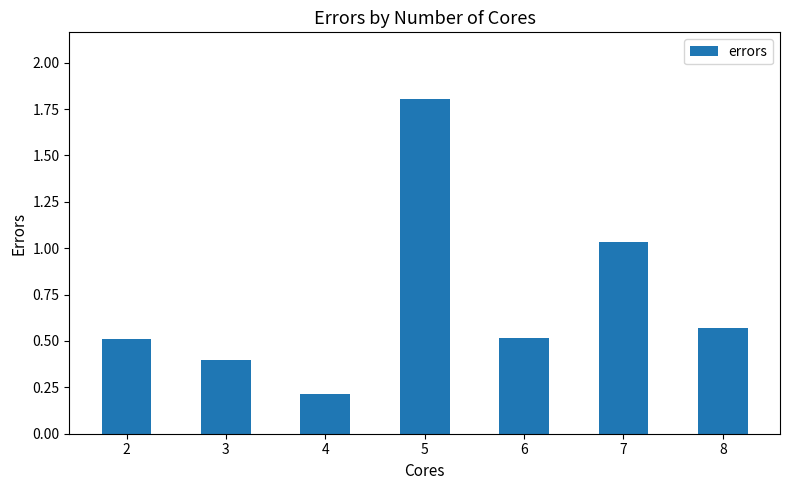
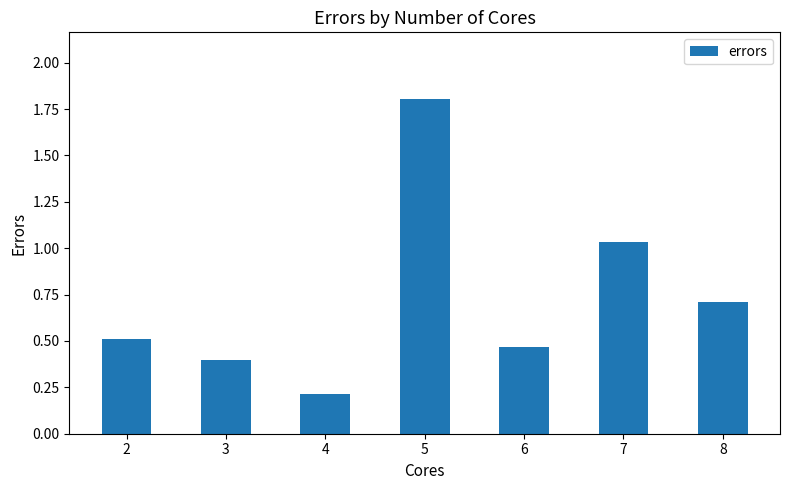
6: 0.52 -> 0.47
8: 0.57 -> 0.71
